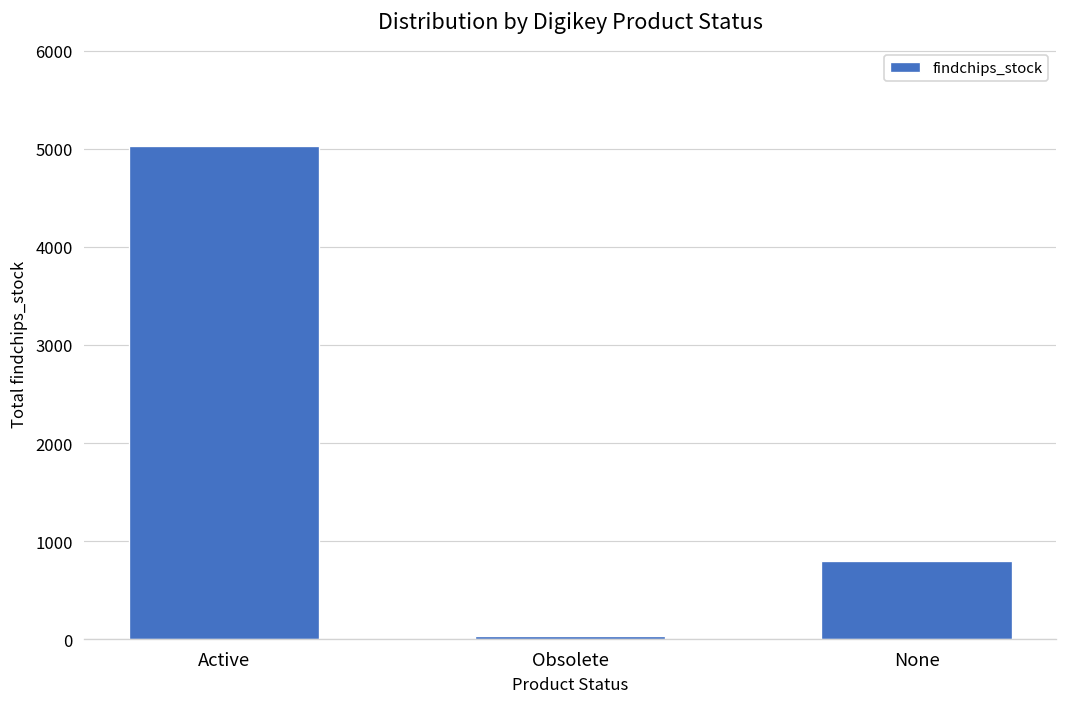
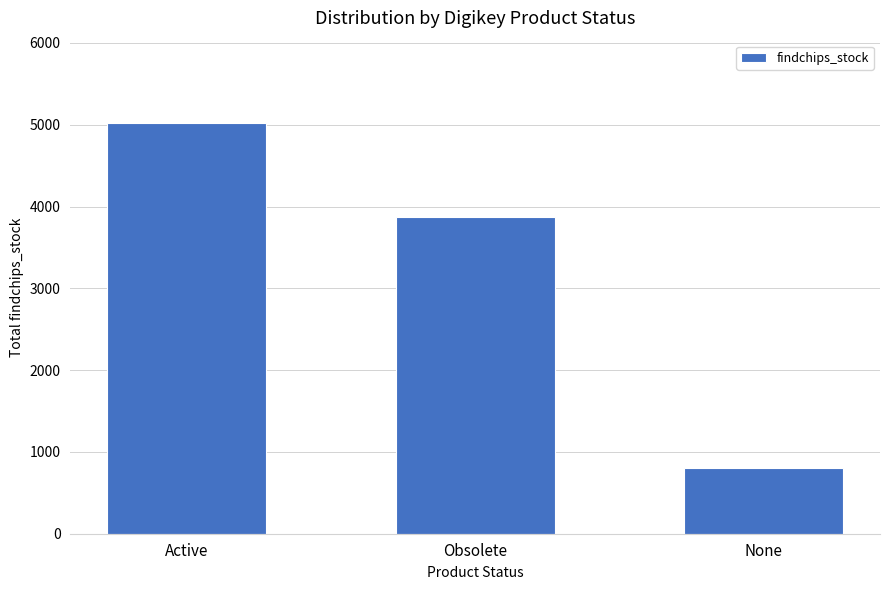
Obsolete: 0 -> 3900
